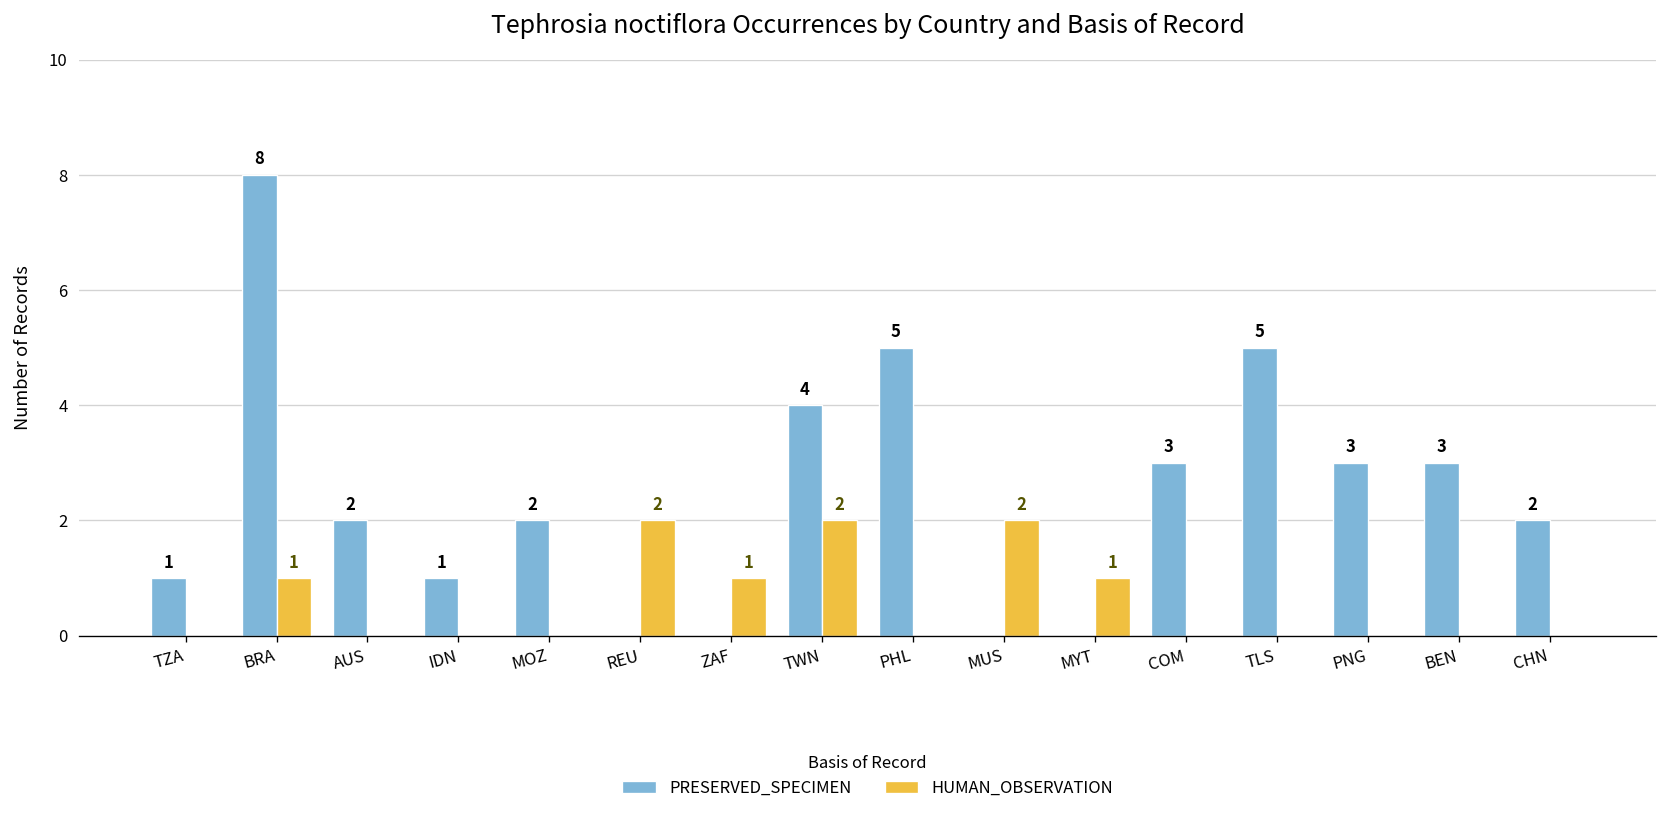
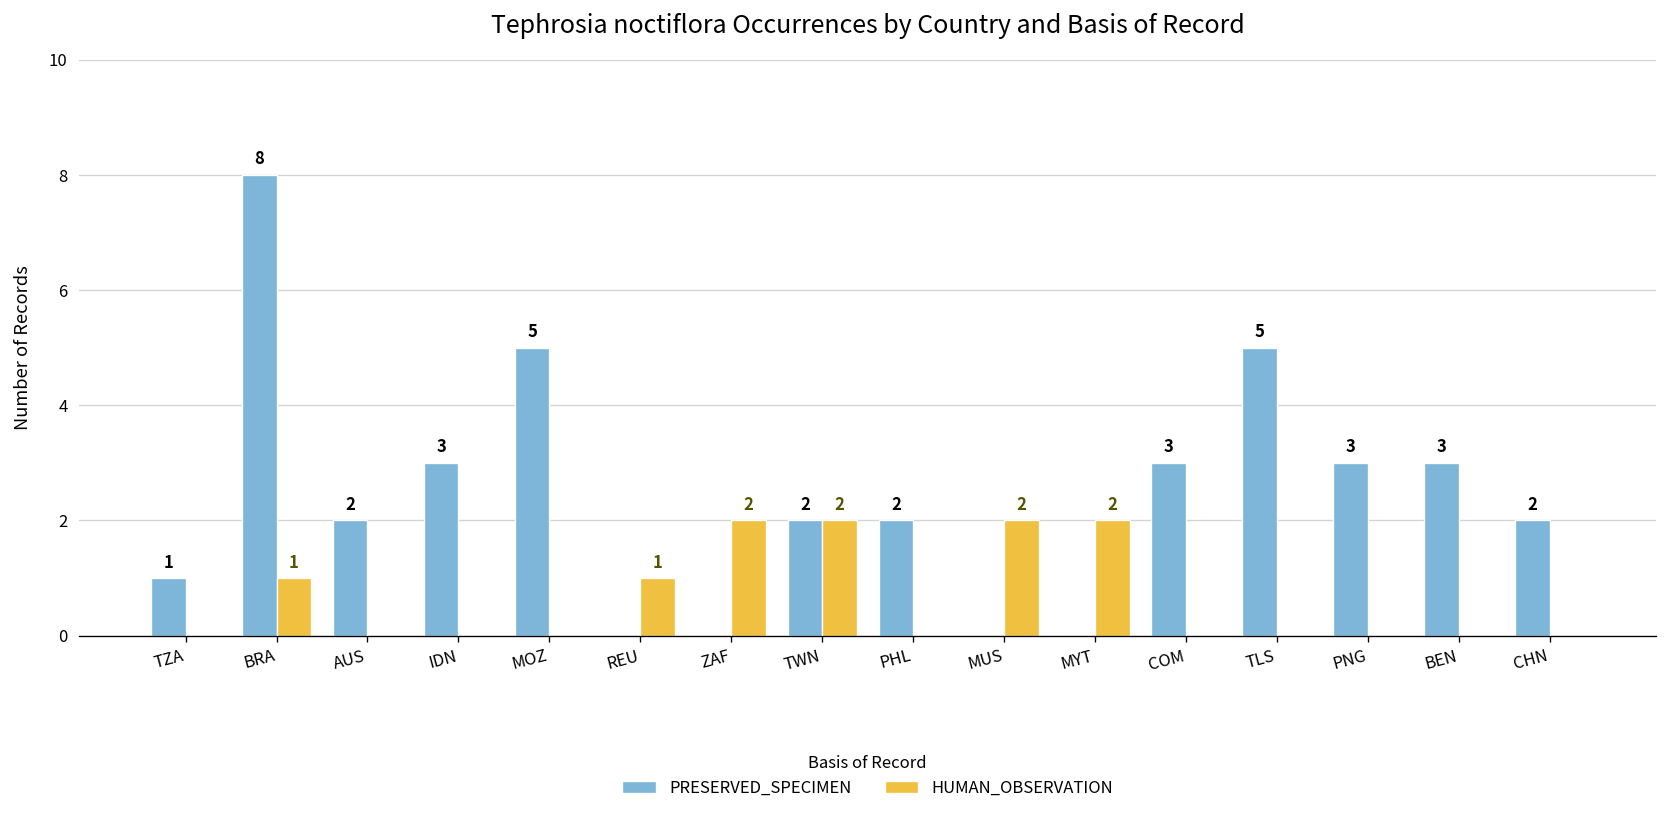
PRESERVED_SPECIMEN, IDN: 1 -> 3
PRESERVED_SPECIMEN, MOZ: 2 -> 5
HUMAN_OBSERVATION, REU: 2 -> 1
HUMAN_OBSERVATION, ZAF: 1 -> 2
PRESERVED_SPECIMEN, TWN: 4 -> 2
PRESERVED_SPECIMEN, PHL: 5 -> 2
HUMAN_OBSERVATION, MYT: 1 -> 2
